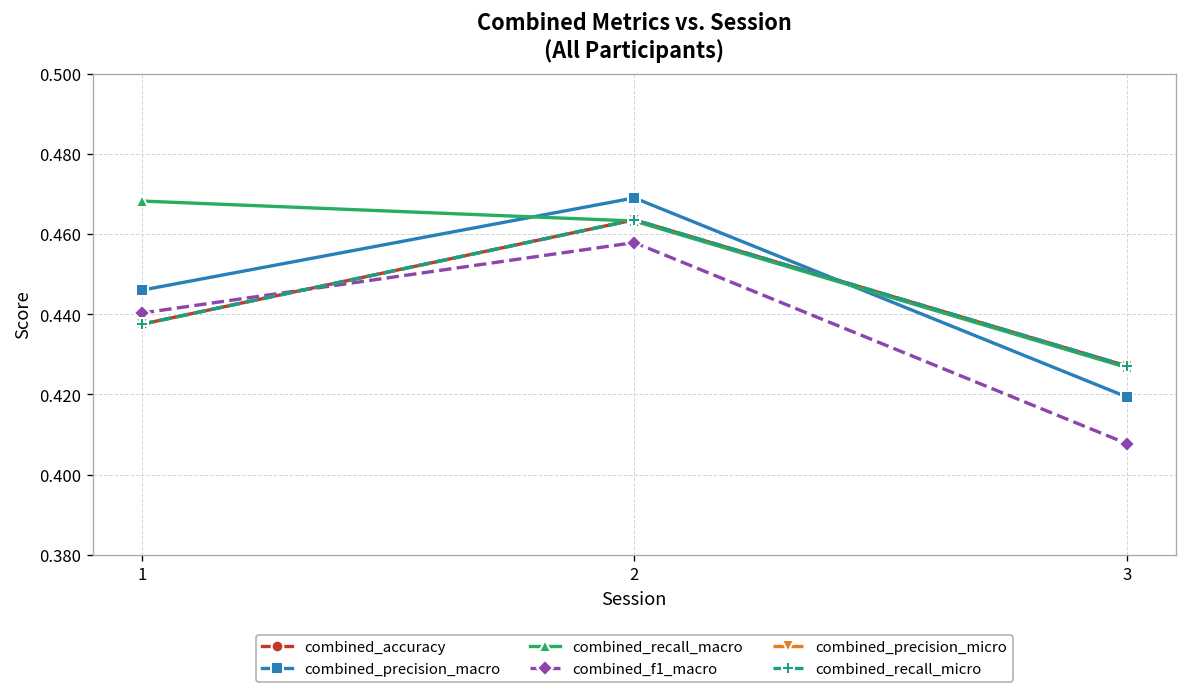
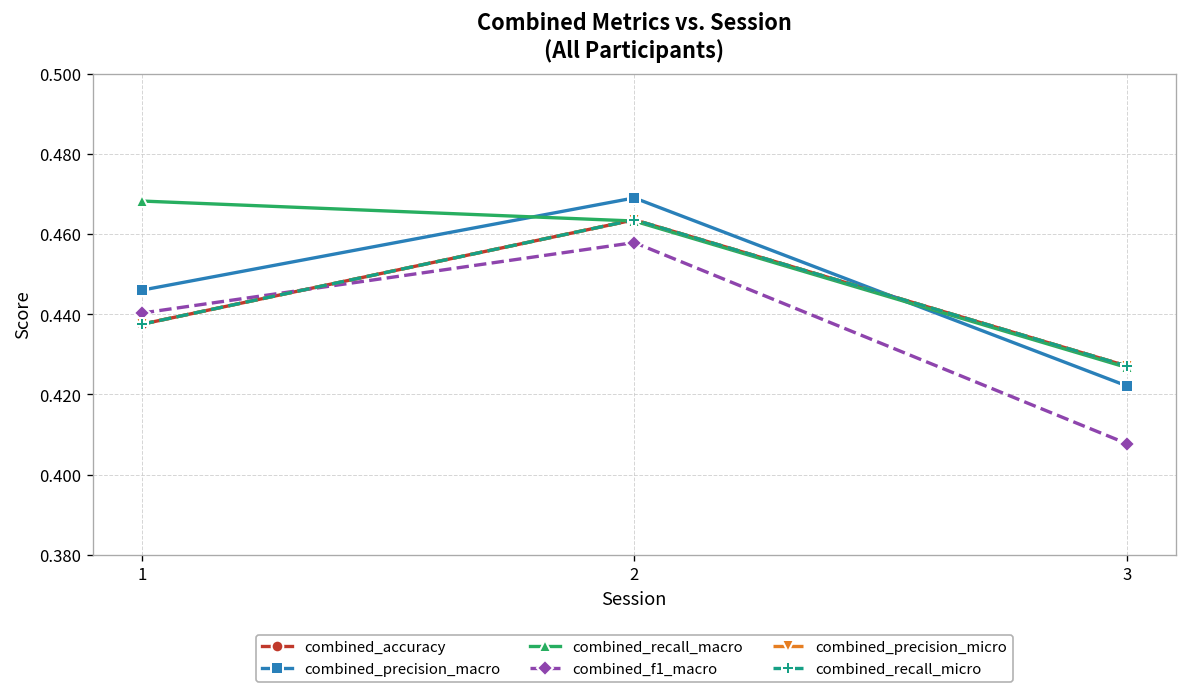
combined_precision_macro, 3: 0.419 -> 0.422
